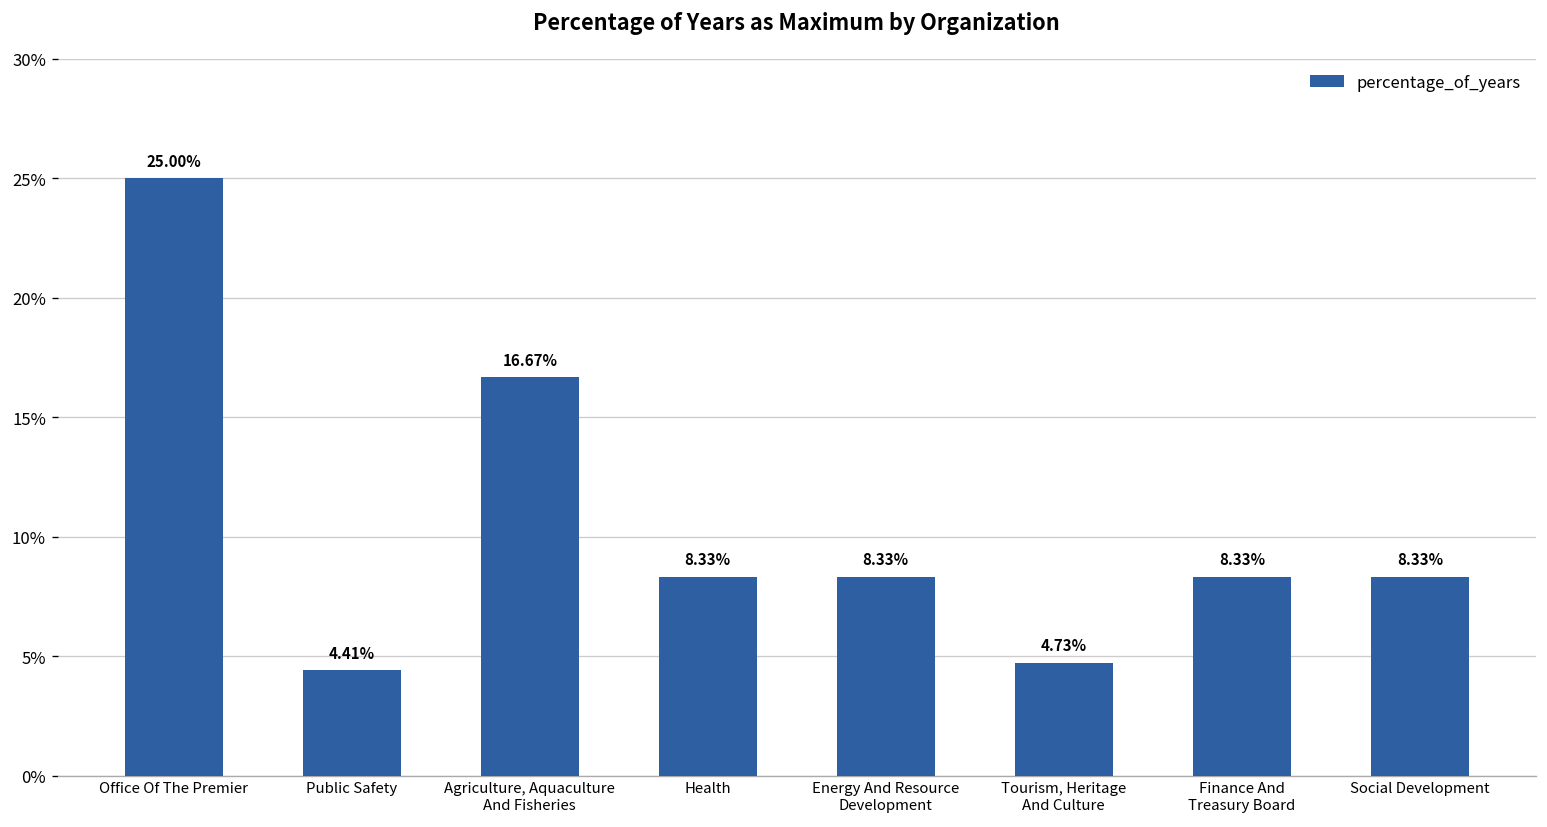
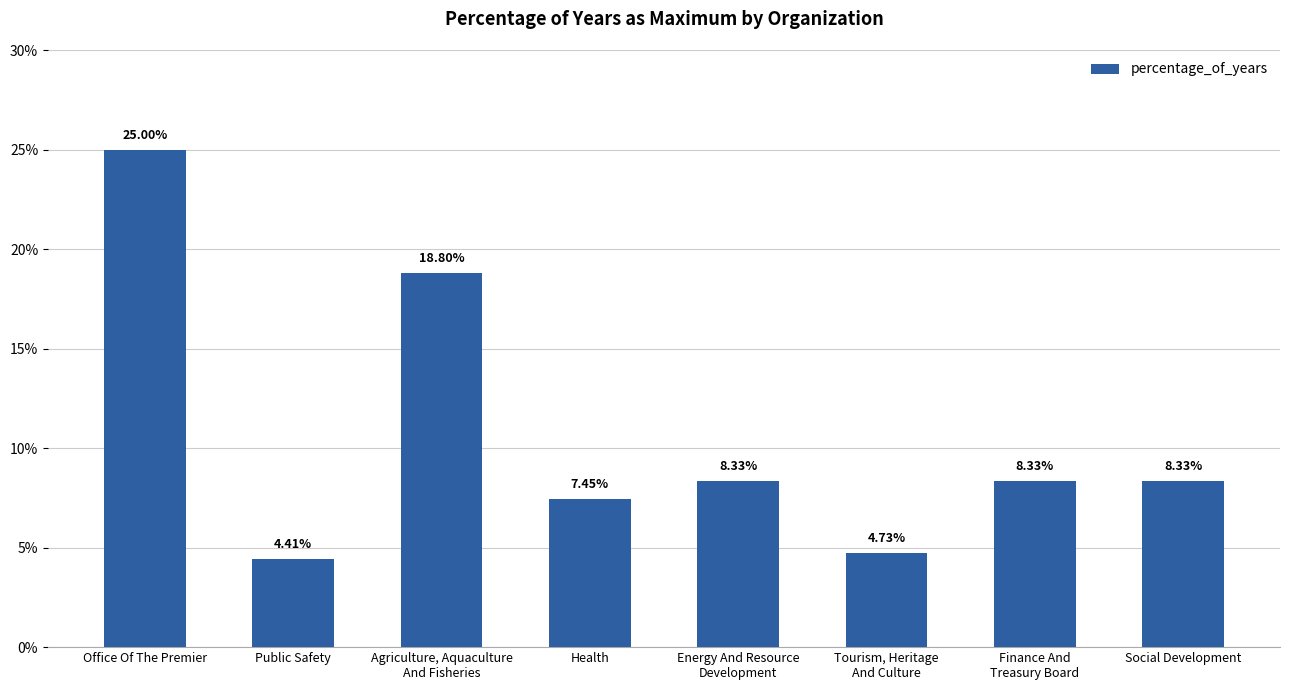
Agriculture, Aquaculture And Fisheries: 16.67% -> 18.80%
Health: 8.33% -> 7.45%
